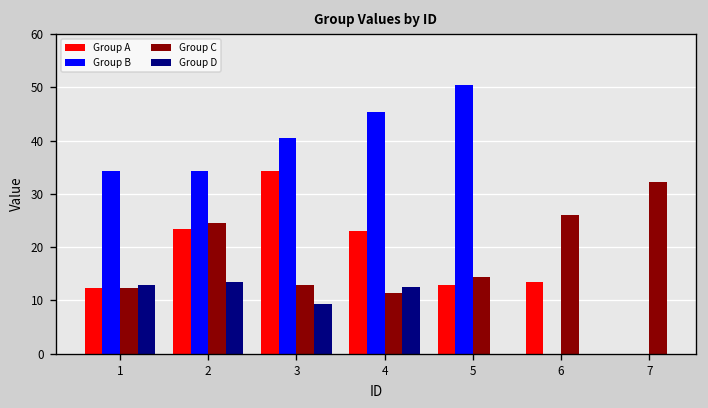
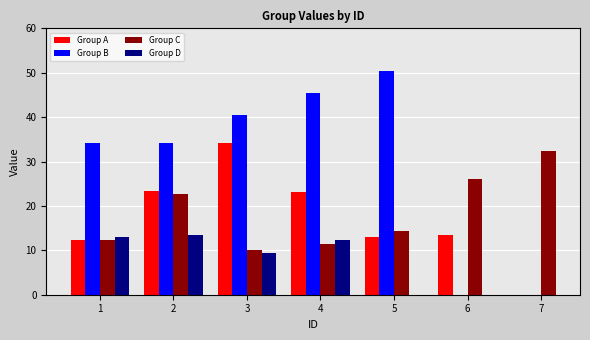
Group C, 2: 25 -> 23
Group C, 3: 13 -> 10
